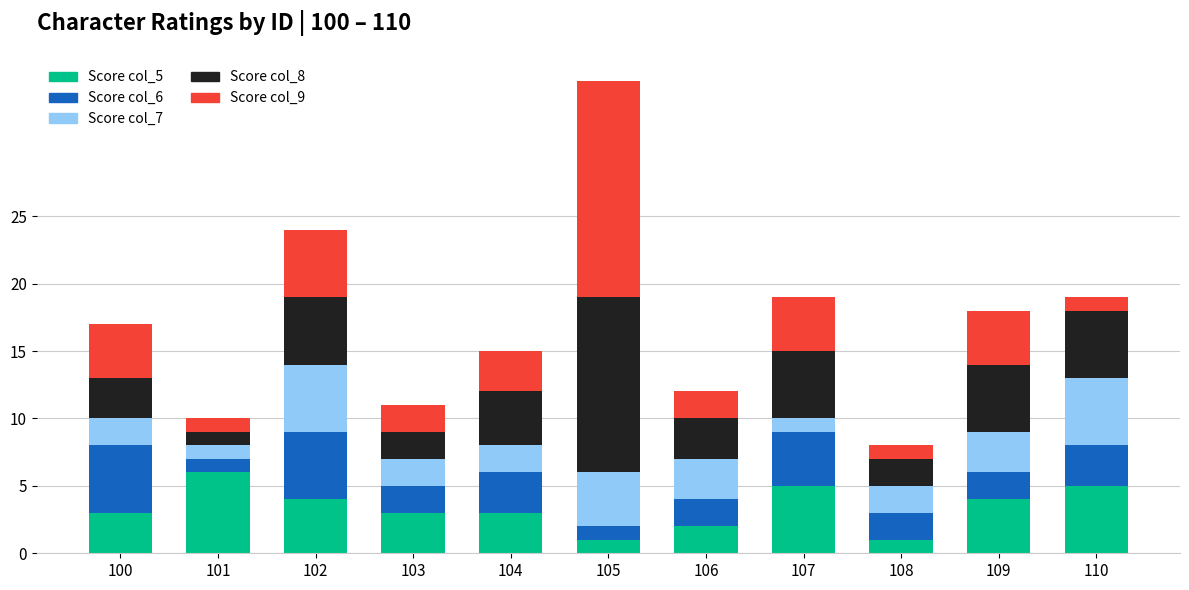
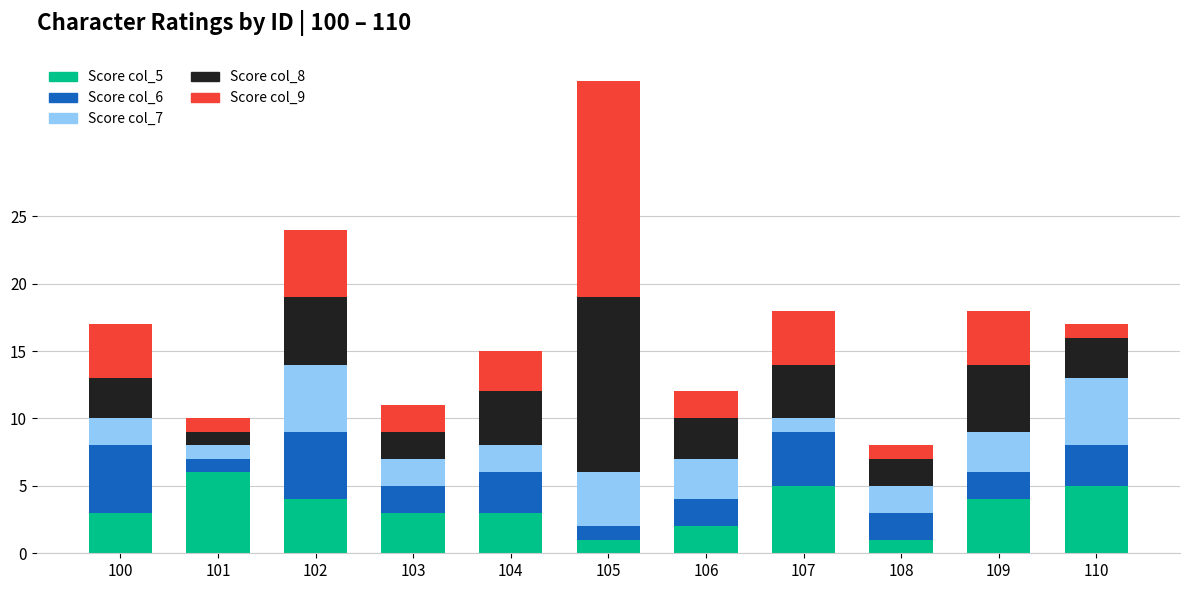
Score col_8, 107: 5 -> 4
Score col_8, 110: 5 -> 3
